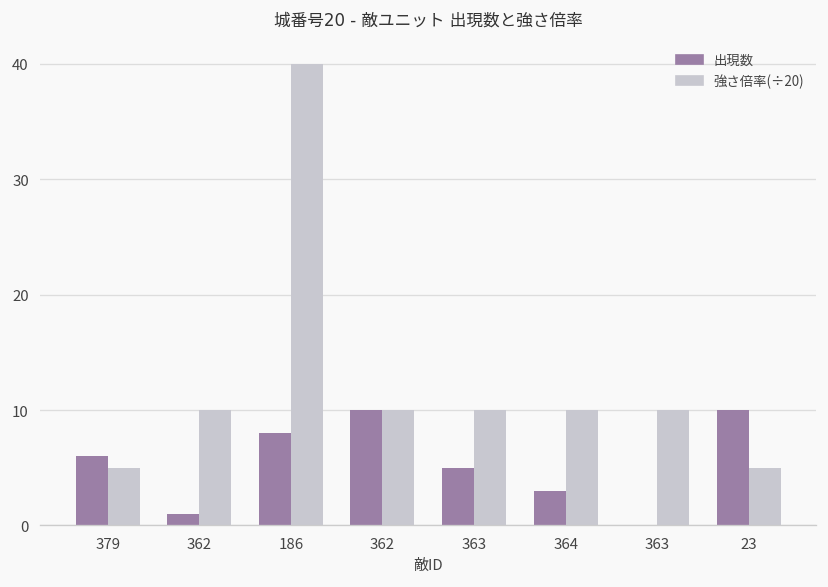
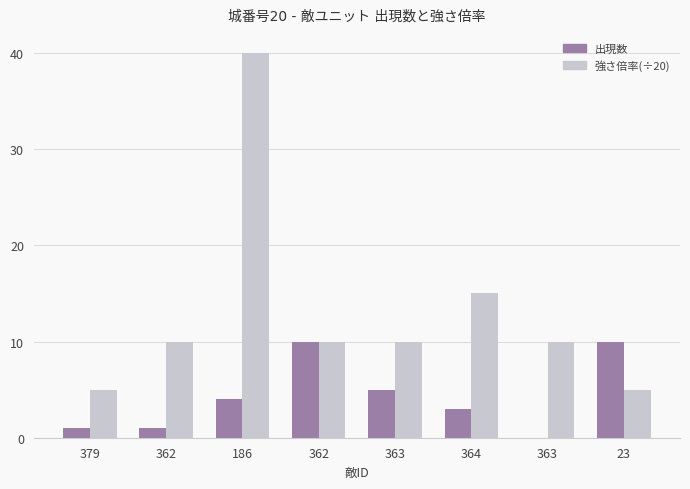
出現数, 379: 6 -> 1
出現数, 186: 8 -> 4
強さ倍率(÷20), 364: 10 -> 15
